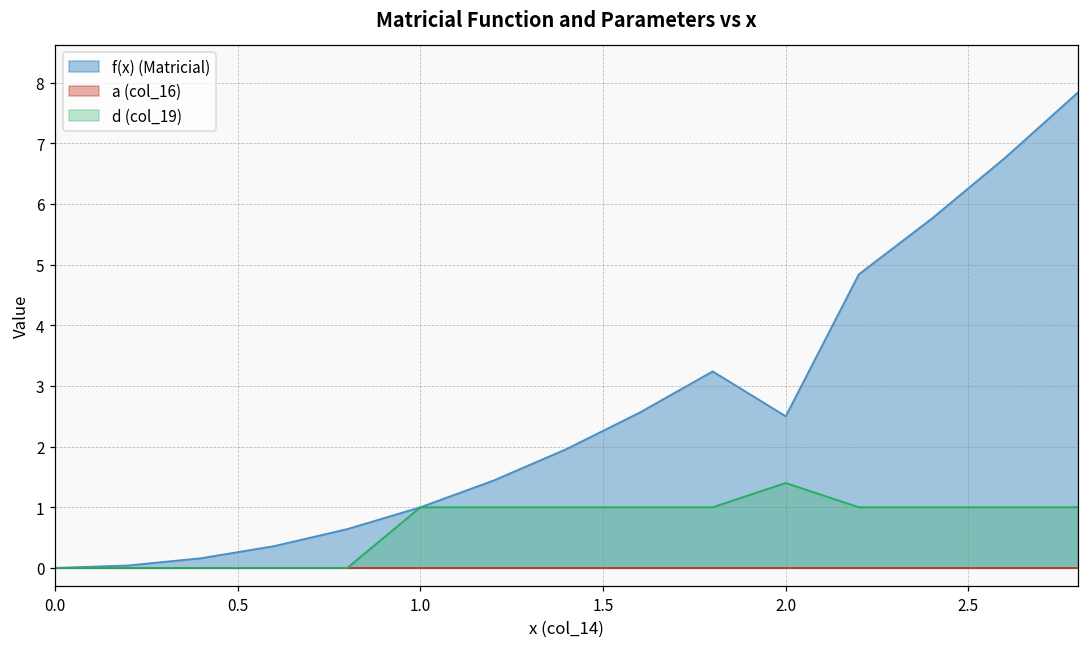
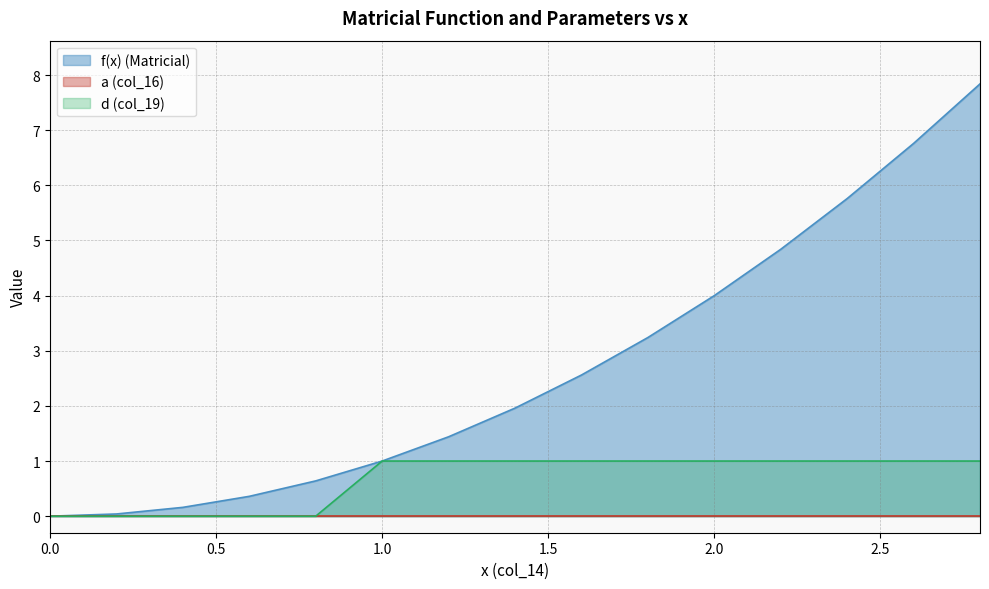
f(x) (Matricial), 2.0: 2.5 -> 4.0
d (col_19), 2.0: 1.4 -> 1.0
